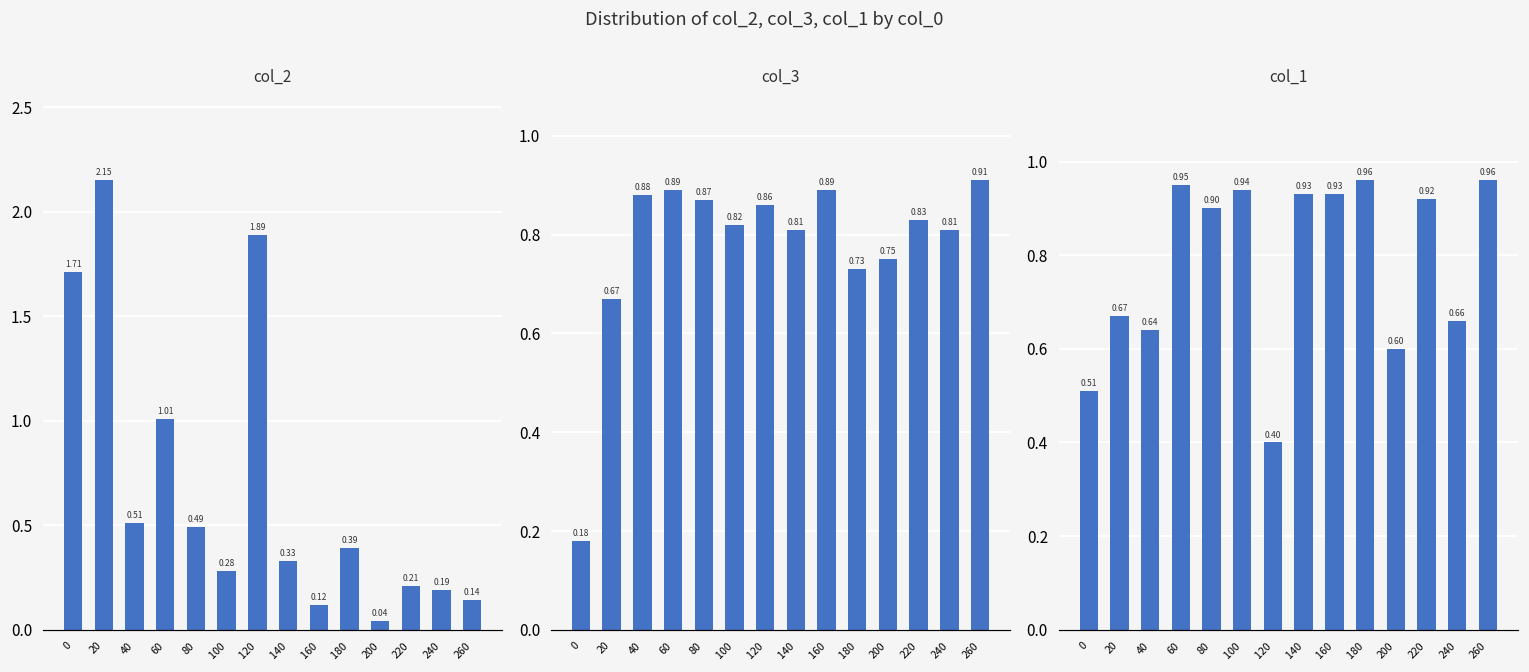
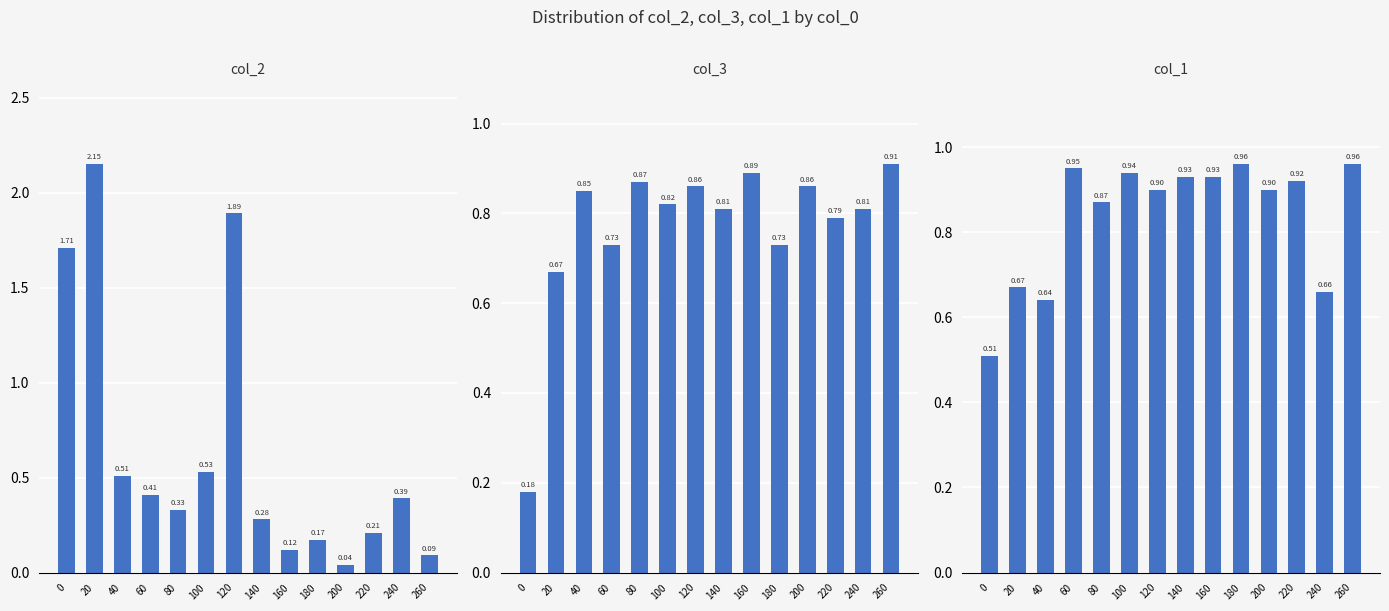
col_2, 60: 1.01 -> 0.41
col_2, 80: 0.49 -> 0.33
col_2, 100: 0.28 -> 0.53
col_2, 140: 0.33 -> 0.28
col_2, 180: 0.39 -> 0.17
col_2, 240: 0.19 -> 0.39
col_2, 260: 0.14 -> 0.09
col_3, 40: 0.88 -> 0.85
col_3, 60: 0.89 -> 0.73
col_3, 200: 0.75 -> 0.86
col_3, 220: 0.83 -> 0.79
col_1, 80: 0.90 -> 0.87
col_1, 120: 0.40 -> 0.90
col_1, 200: 0.60 -> 0.90
